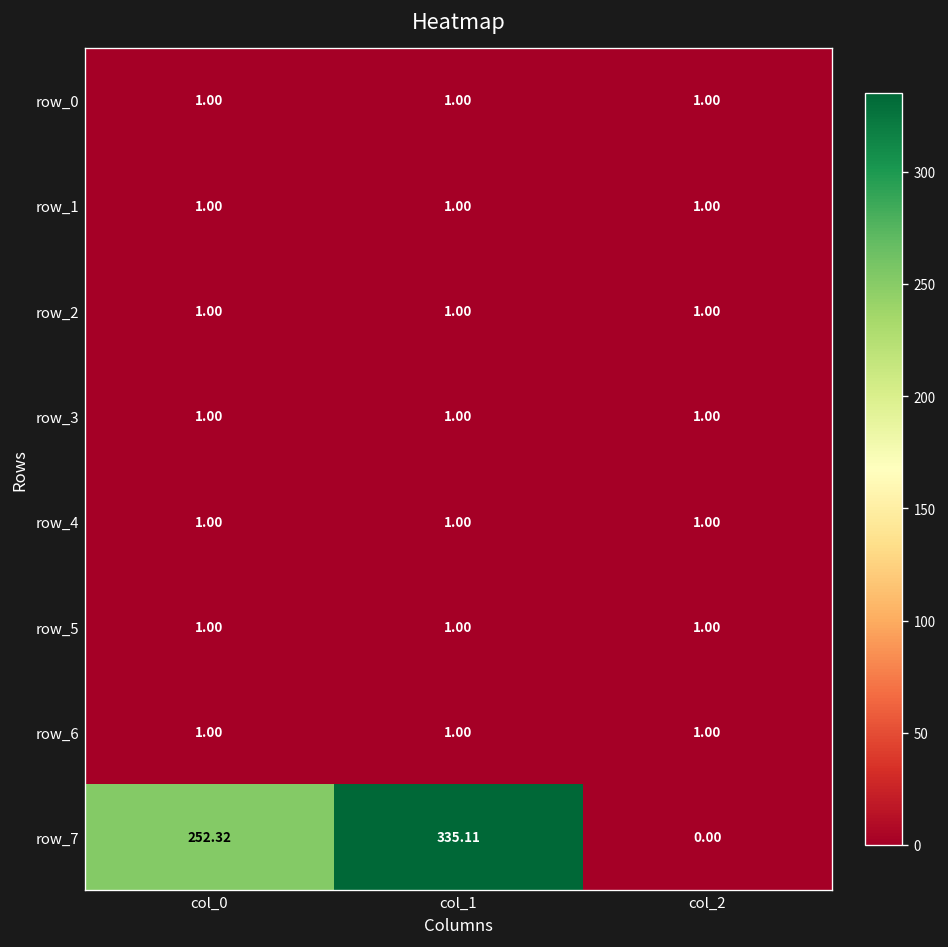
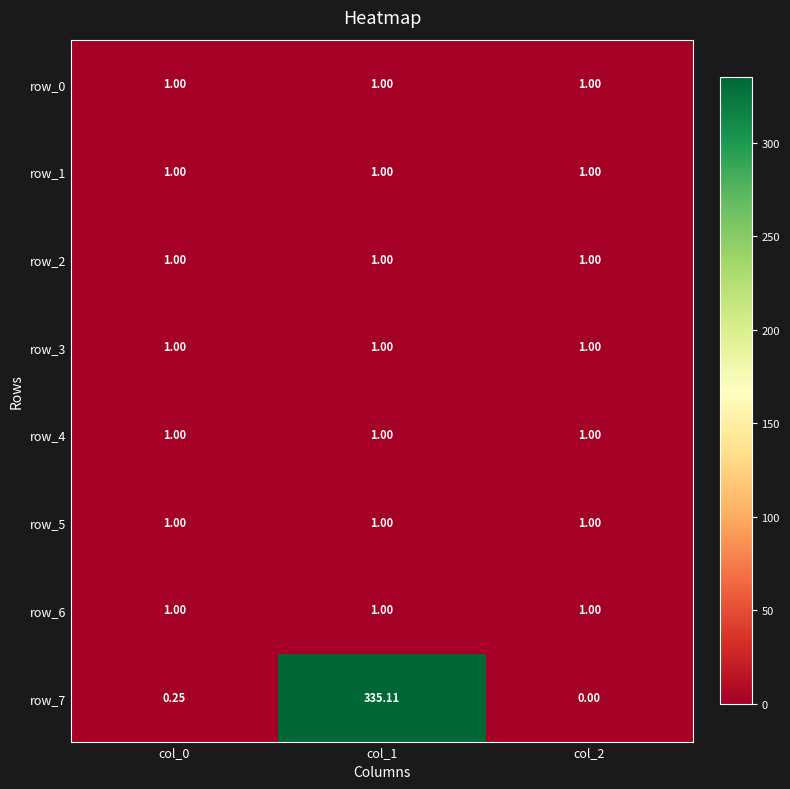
row_7, col_0: 252.32 -> 0.25
